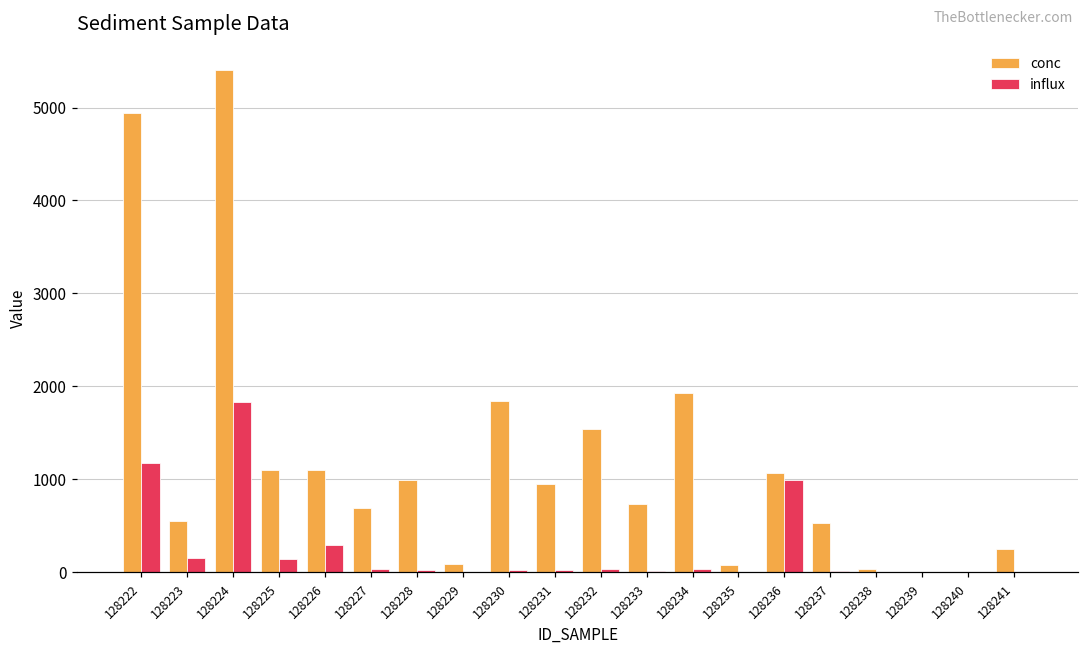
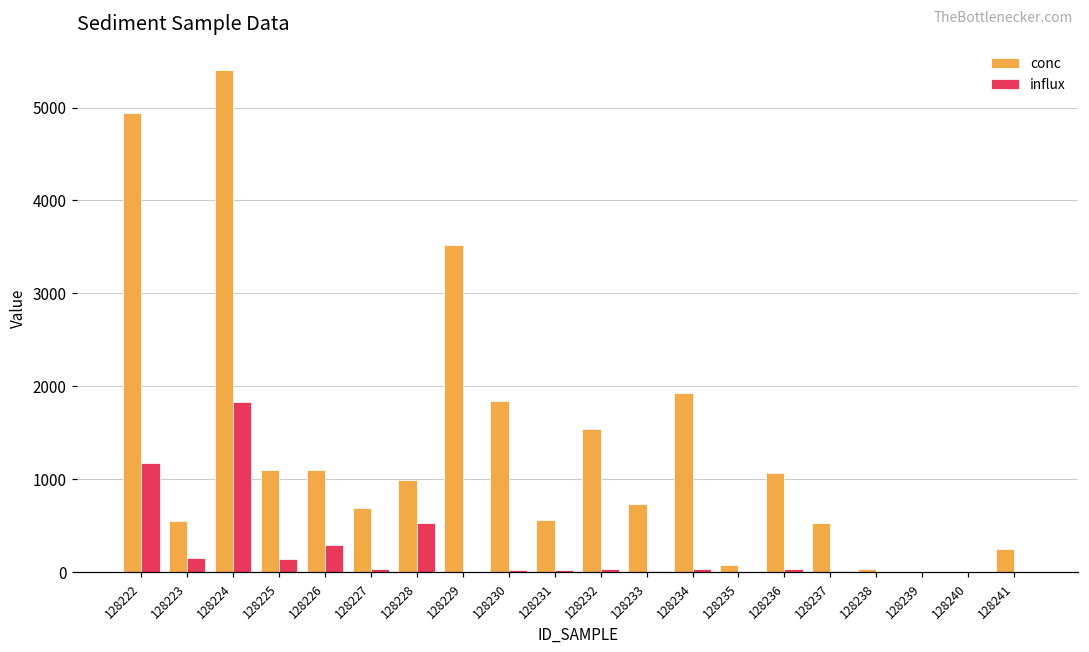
influx, 128228: 0 -> 500
conc, 128229: 100 -> 3500
conc, 128231: 900 -> 600
influx, 128236: 1000 -> 0
